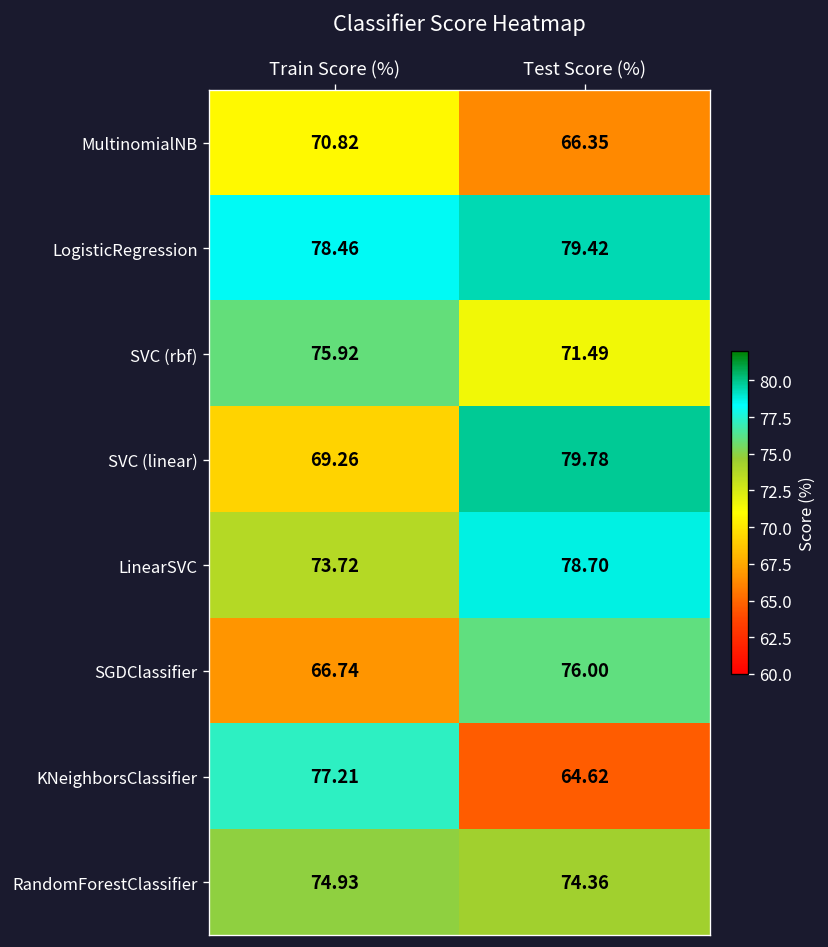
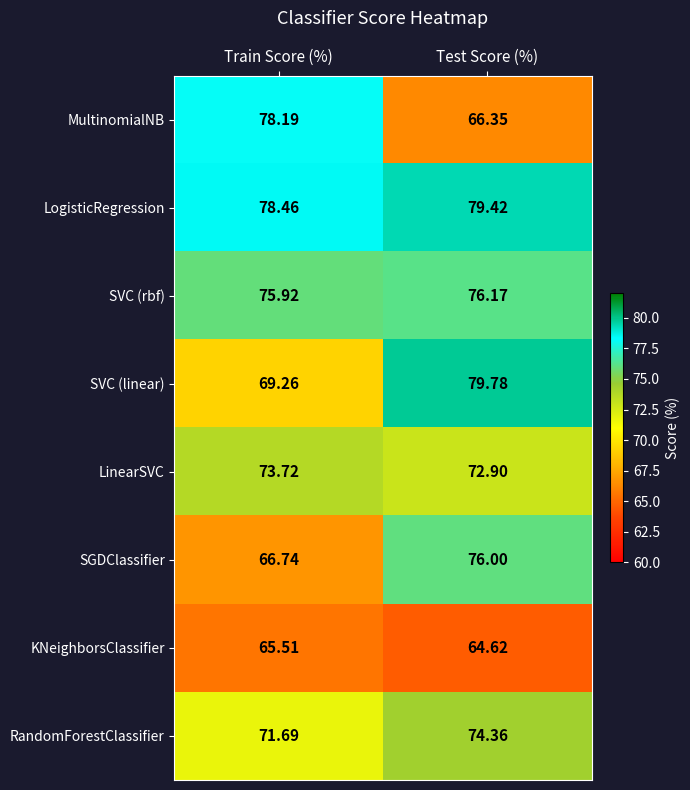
MultinomialNB, Train Score (%): 70.82 -> 78.19
SVC (rbf), Test Score (%): 71.49 -> 76.17
LinearSVC, Test Score (%): 78.70 -> 72.90
KNeighborsClassifier, Train Score (%): 77.21 -> 65.51
RandomForestClassifier, Train Score (%): 74.93 -> 71.69
